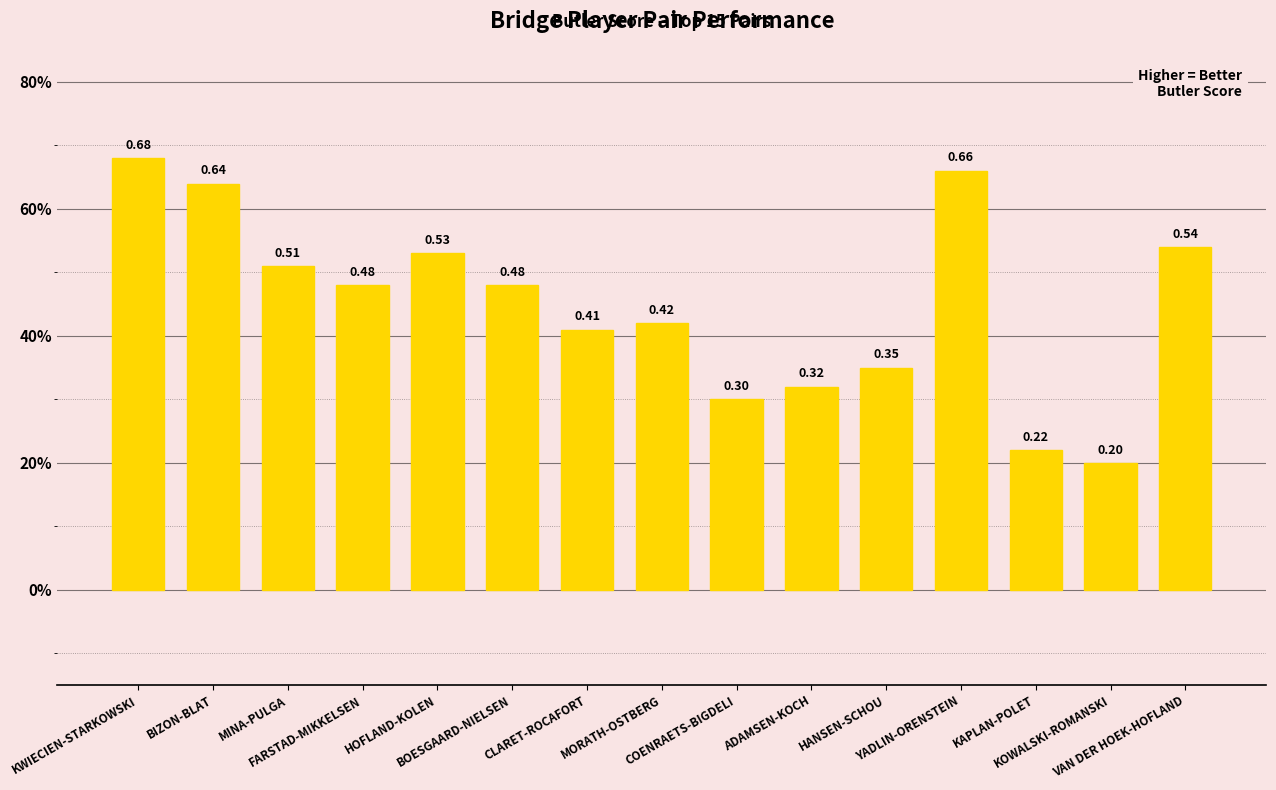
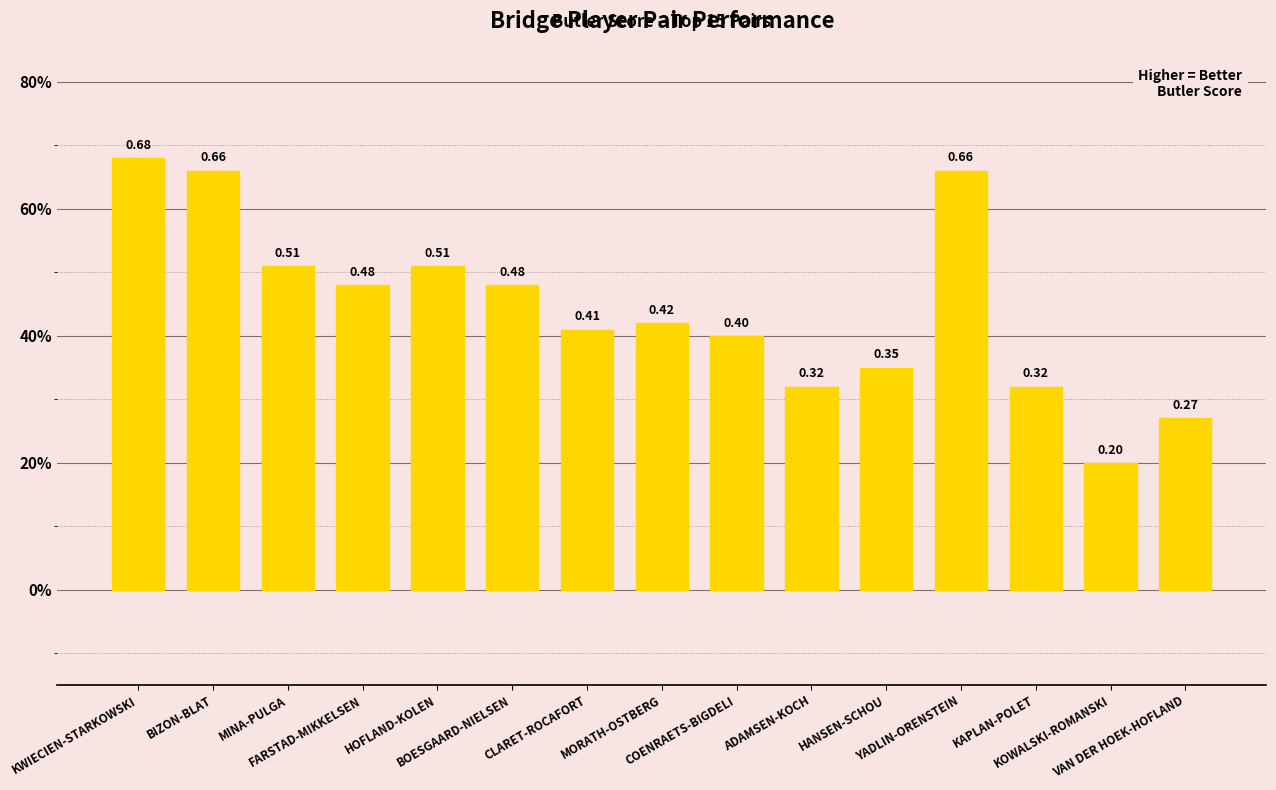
BIZON-BLAT: 0.64 -> 0.66
HOFLAND-KOLEN: 0.53 -> 0.51
COENRAETS-BIGDELI: 0.30 -> 0.40
KAPLAN-POLET: 0.22 -> 0.32
VAN DER HOEK-HOFLAND: 0.54 -> 0.27
